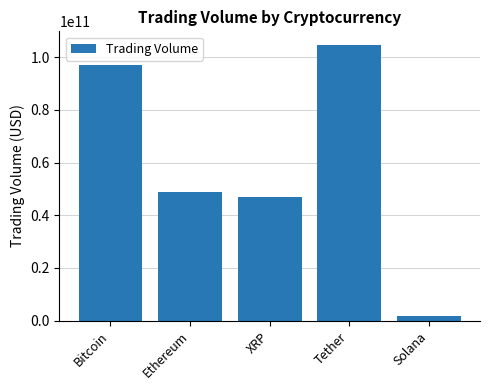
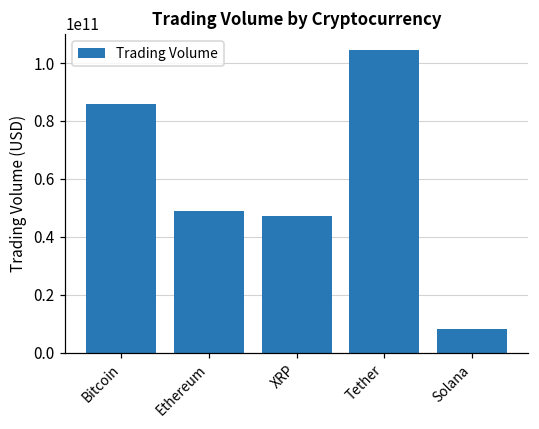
Bitcoin: 97000000000 -> 86000000000
Solana: 2000000000 -> 8000000000
